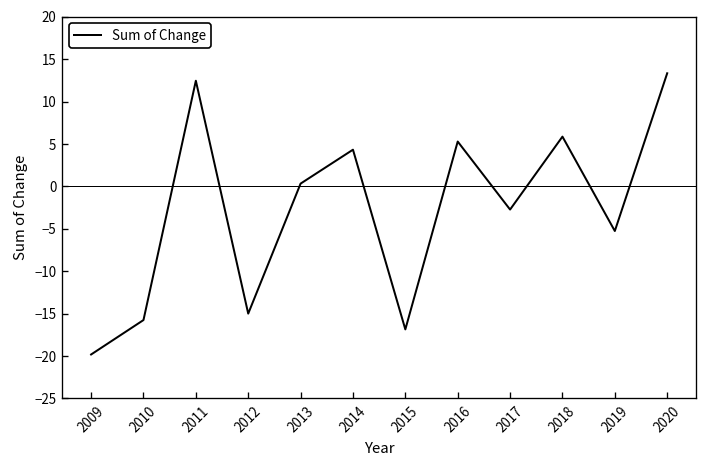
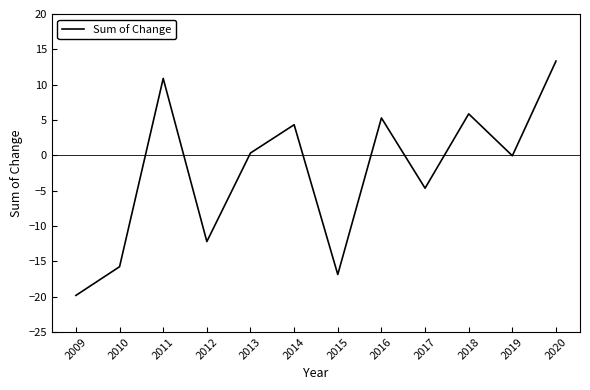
2011: 12 -> 11
2012: -15 -> -12
2017: -3 -> -5
2019: -5 -> 0
